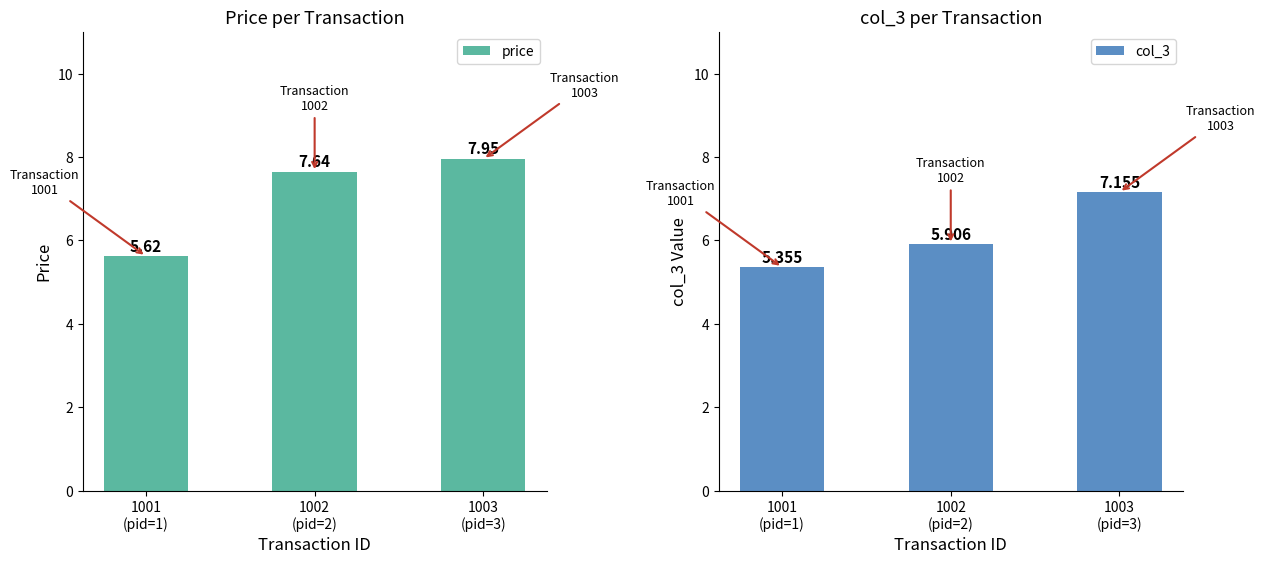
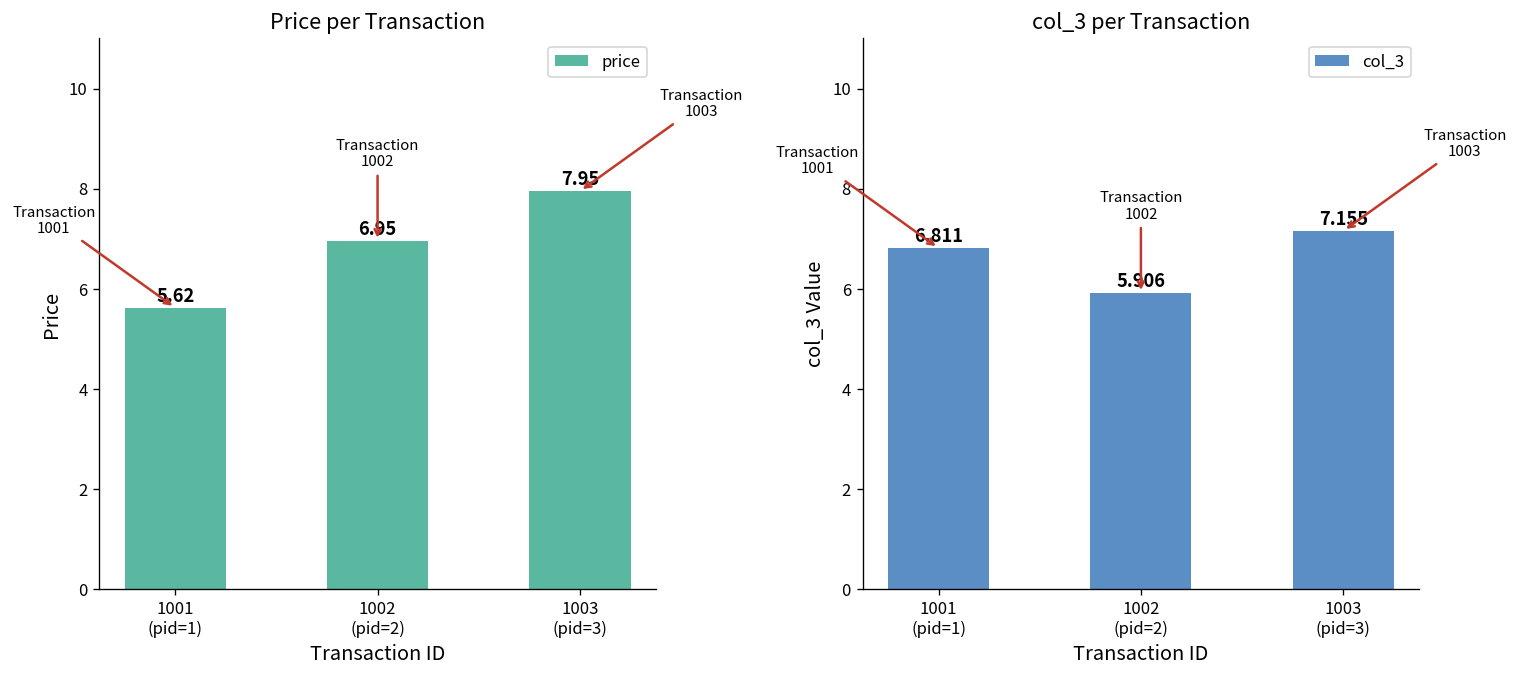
Price per Transaction, 1002 (pid=2): 7.64 -> 6.95
col_3 per Transaction, 1001 (pid=1): 5.355 -> 6.811
